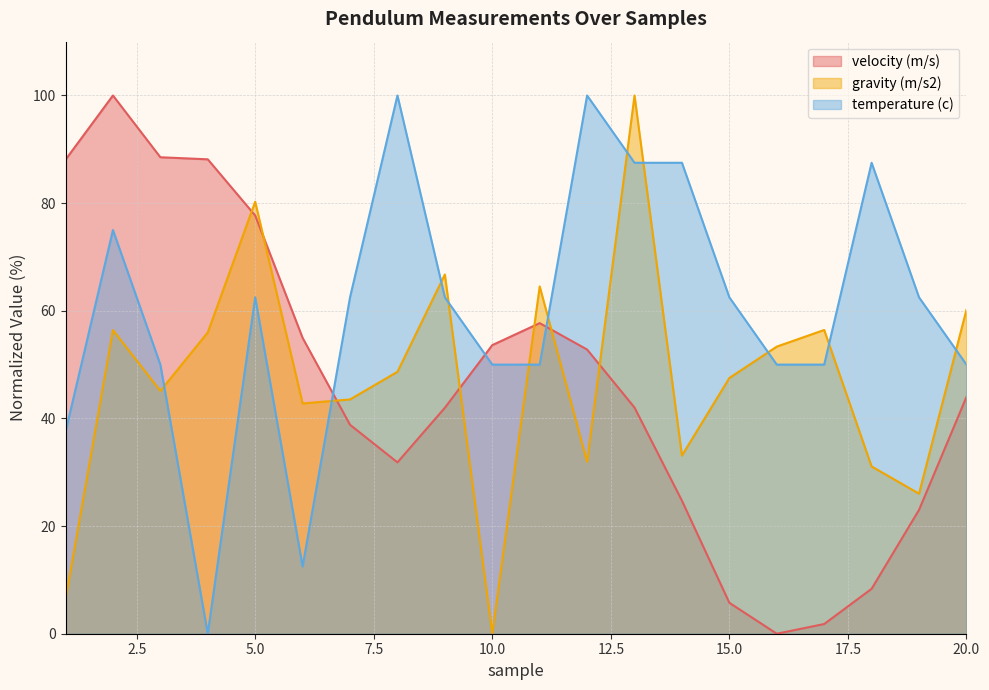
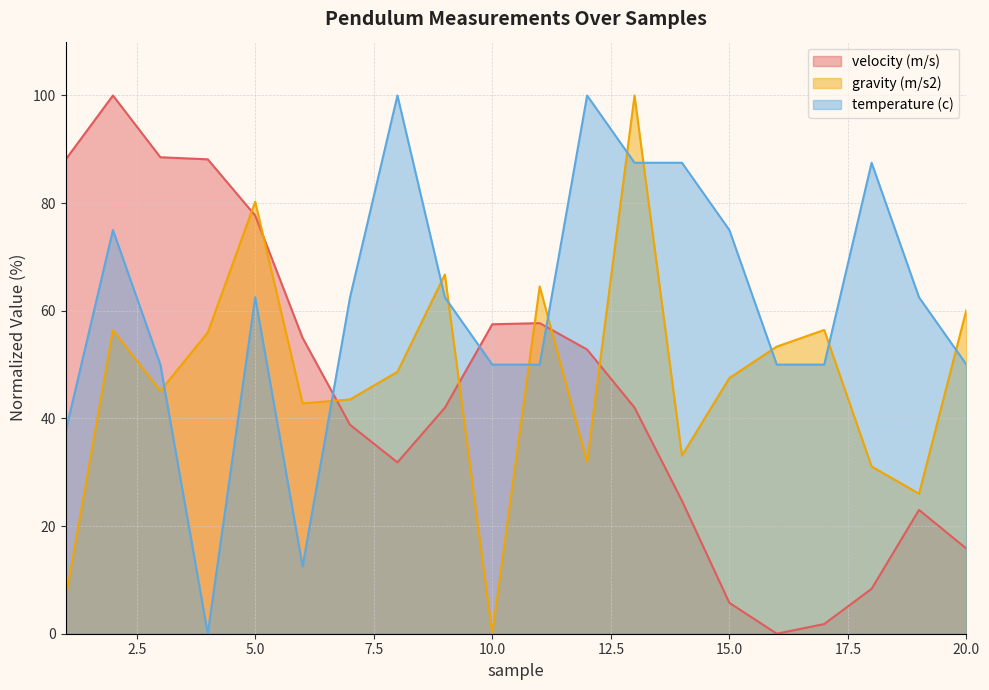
velocity (m/s), 10.0: 54 -> 57
temperature (c), 15.0: 63 -> 75
velocity (m/s), 20.0: 44 -> 16
